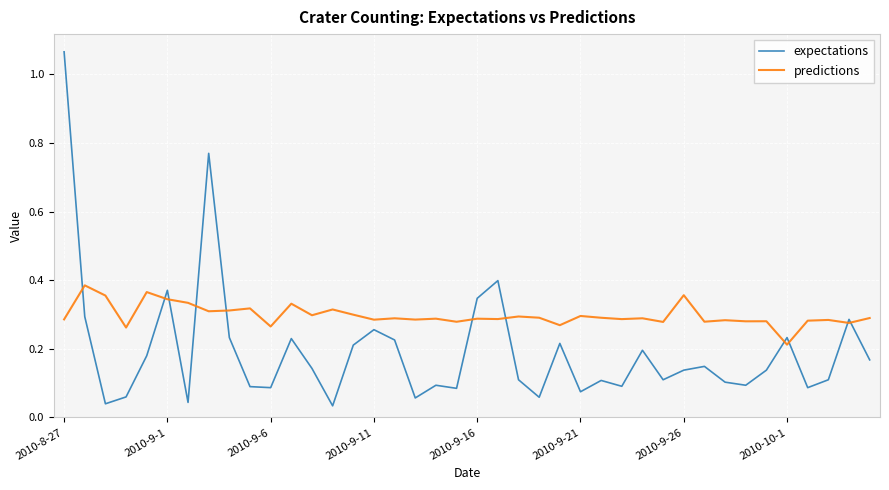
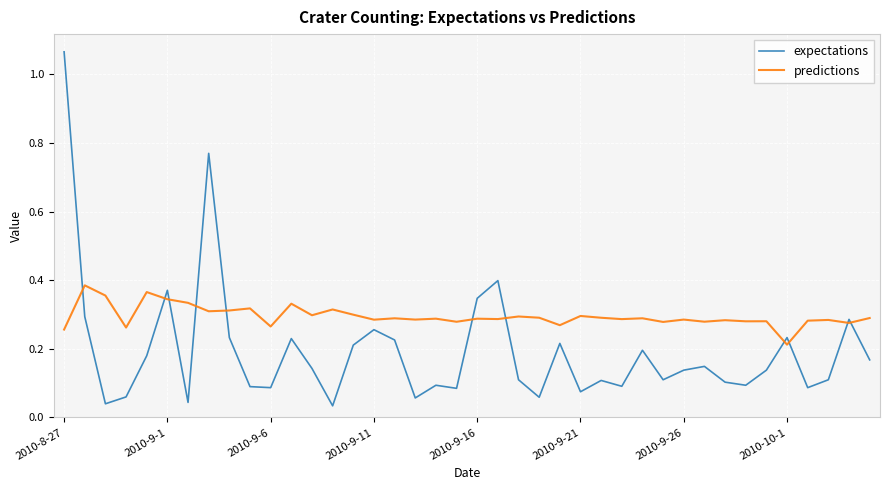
predictions, 2010-8-27: 0.29 -> 0.26
predictions, 2010-9-26: 0.36 -> 0.29
